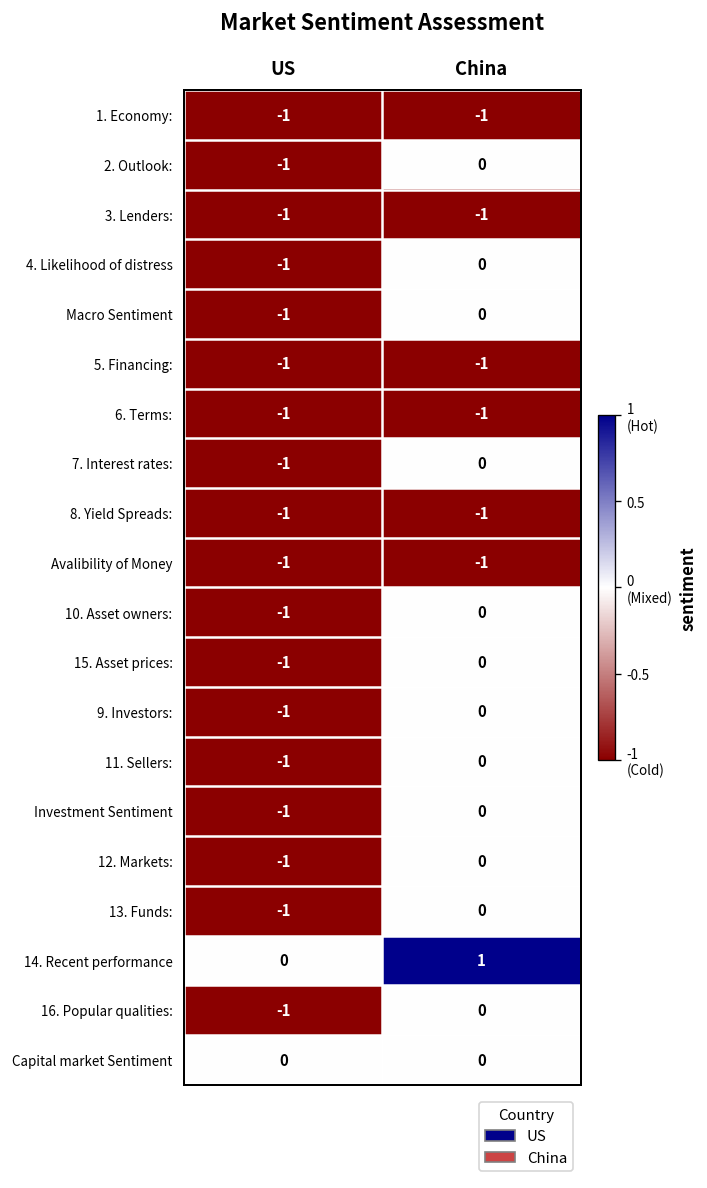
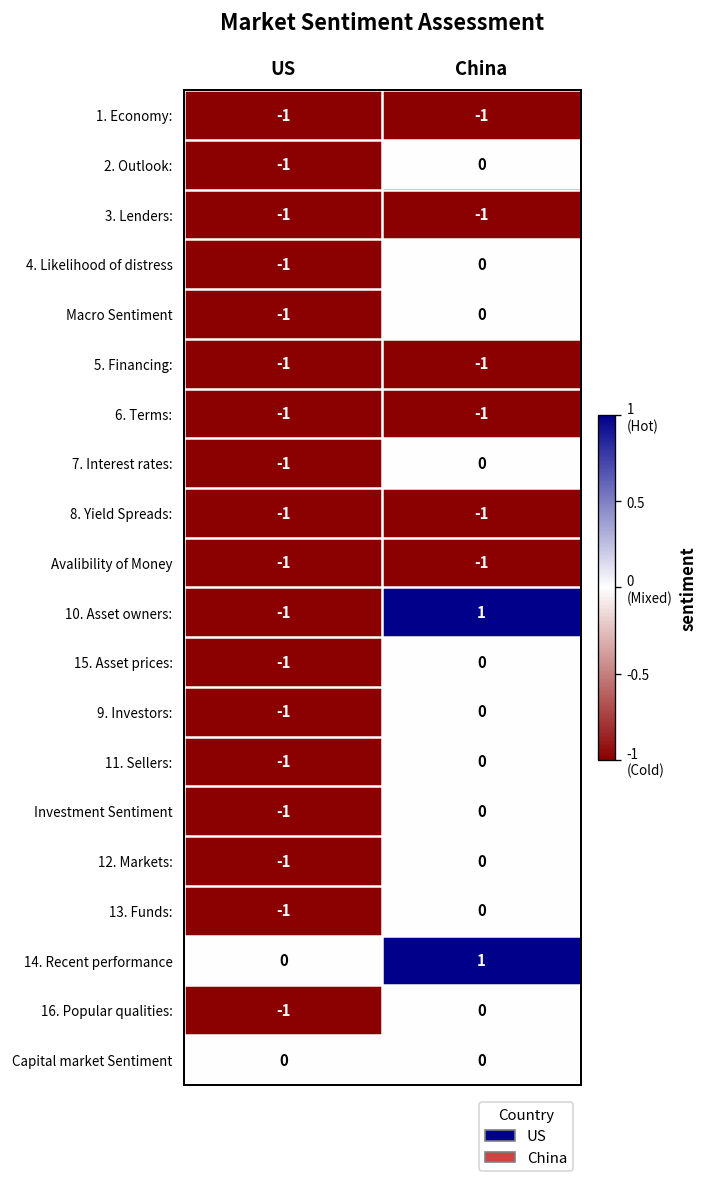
10. Asset owners:, China: 0 -> 1
